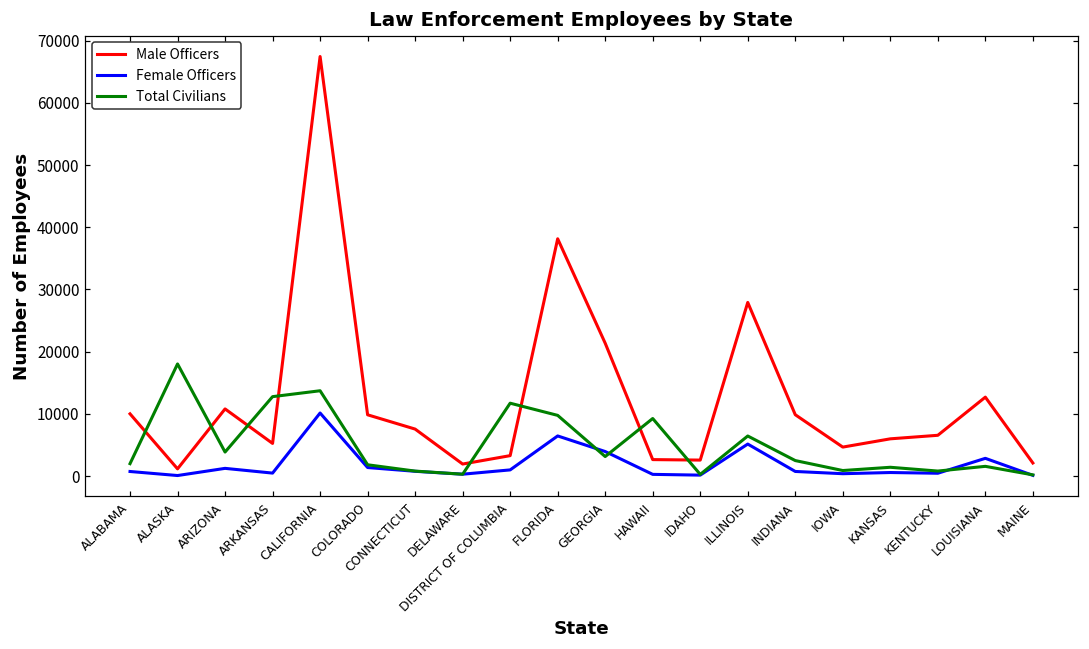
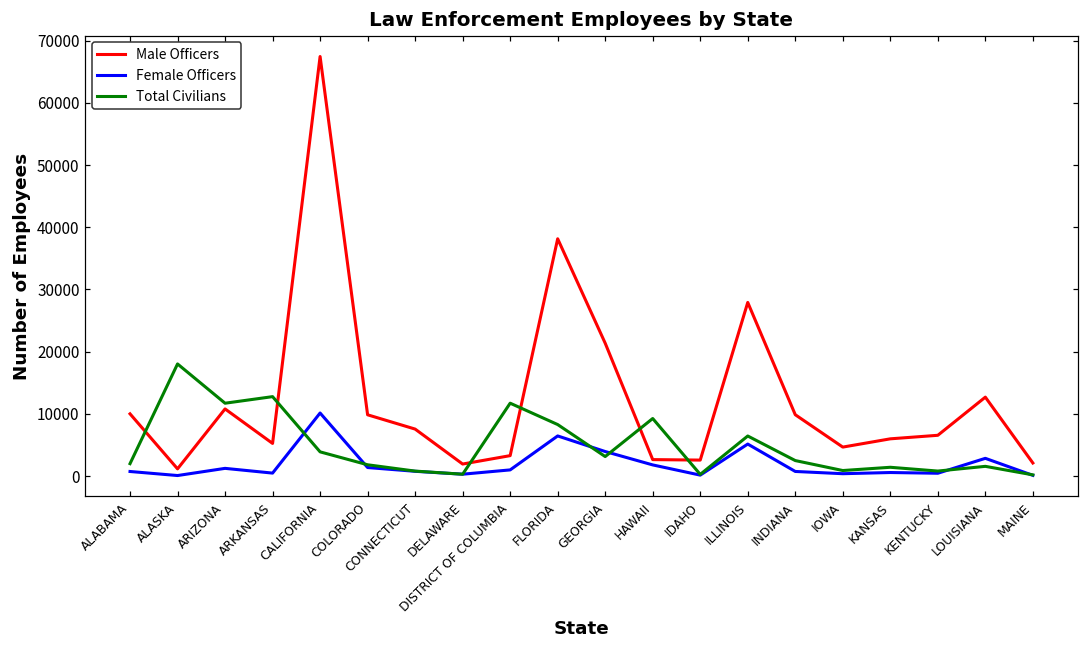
Total Civilians, ARIZONA: 4000 -> 12000
Total Civilians, CALIFORNIA: 14000 -> 4000
Total Civilians, FLORIDA: 10000 -> 8000
Female Officers, HAWAII: 0 -> 2000
